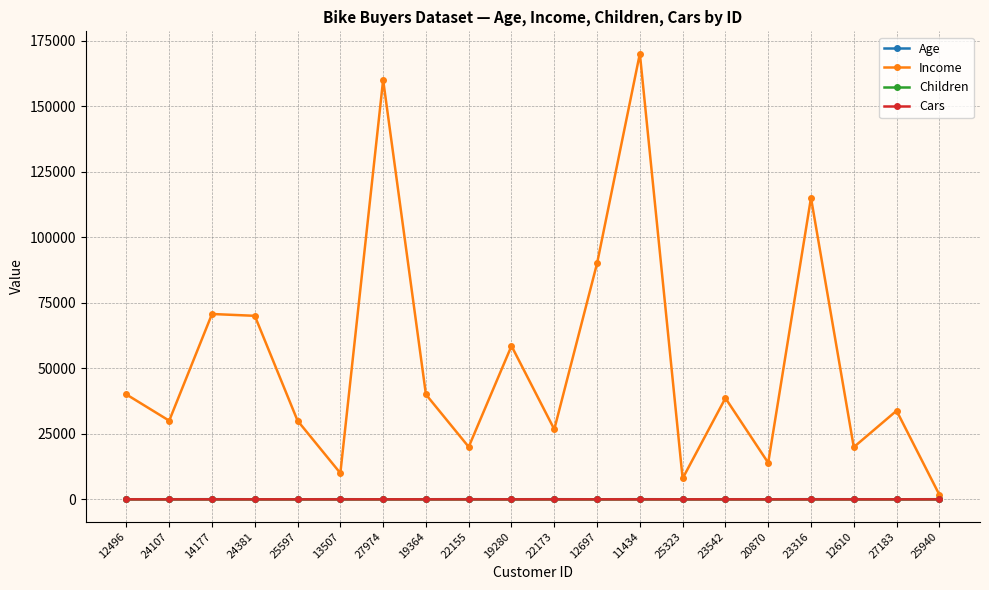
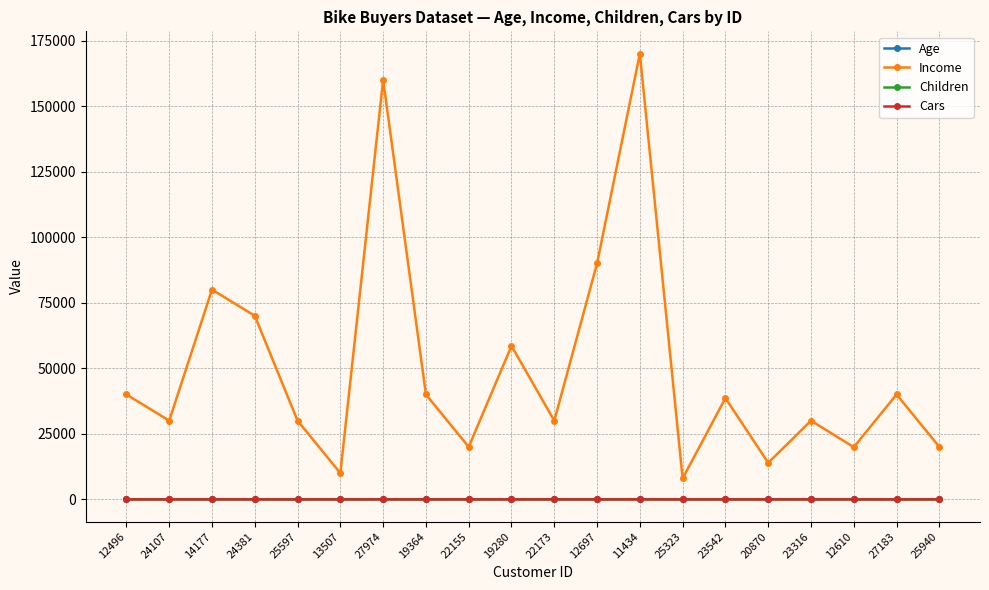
Income, 14177: 71000 -> 80000
Income, 22173: 27000 -> 30000
Income, 23316: 115000 -> 30000
Income, 27183: 34000 -> 40000
Income, 25940: 2000 -> 20000
